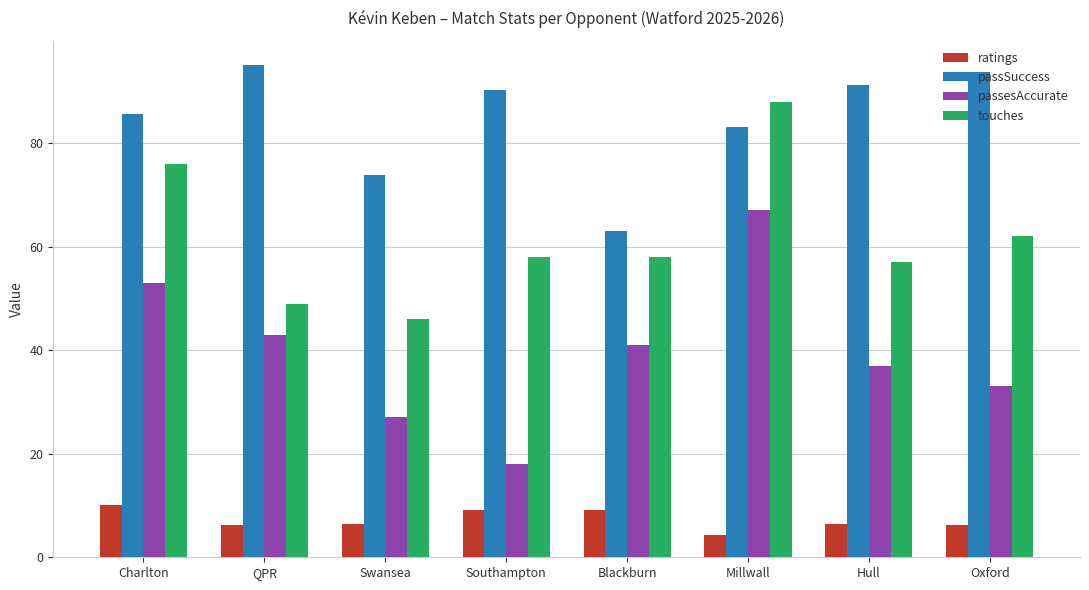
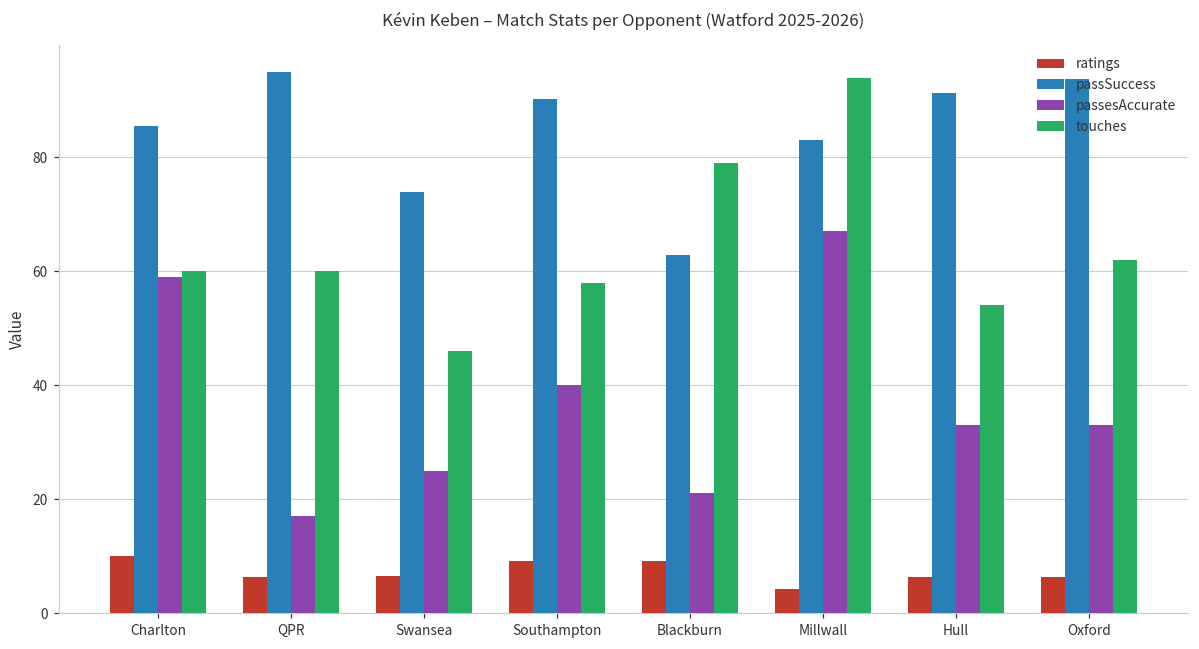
passesAccurate, Charlton: 53 -> 59
touches, Charlton: 76 -> 60
passesAccurate, QPR: 43 -> 17
touches, QPR: 49 -> 60
passesAccurate, Swansea: 27 -> 25
passesAccurate, Southampton: 18 -> 40
passesAccurate, Blackburn: 41 -> 21
touches, Blackburn: 58 -> 79
touches, Millwall: 88 -> 94
passesAccurate, Hull: 37 -> 33
touches, Hull: 57 -> 54
